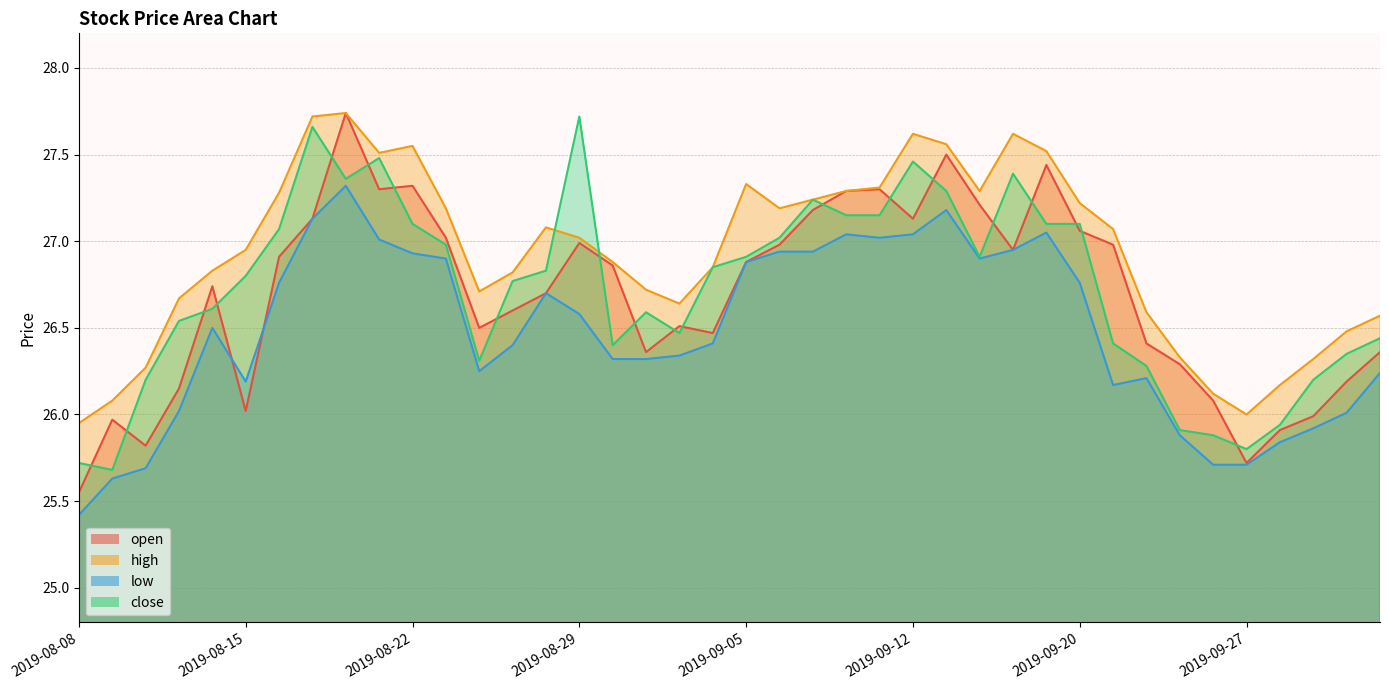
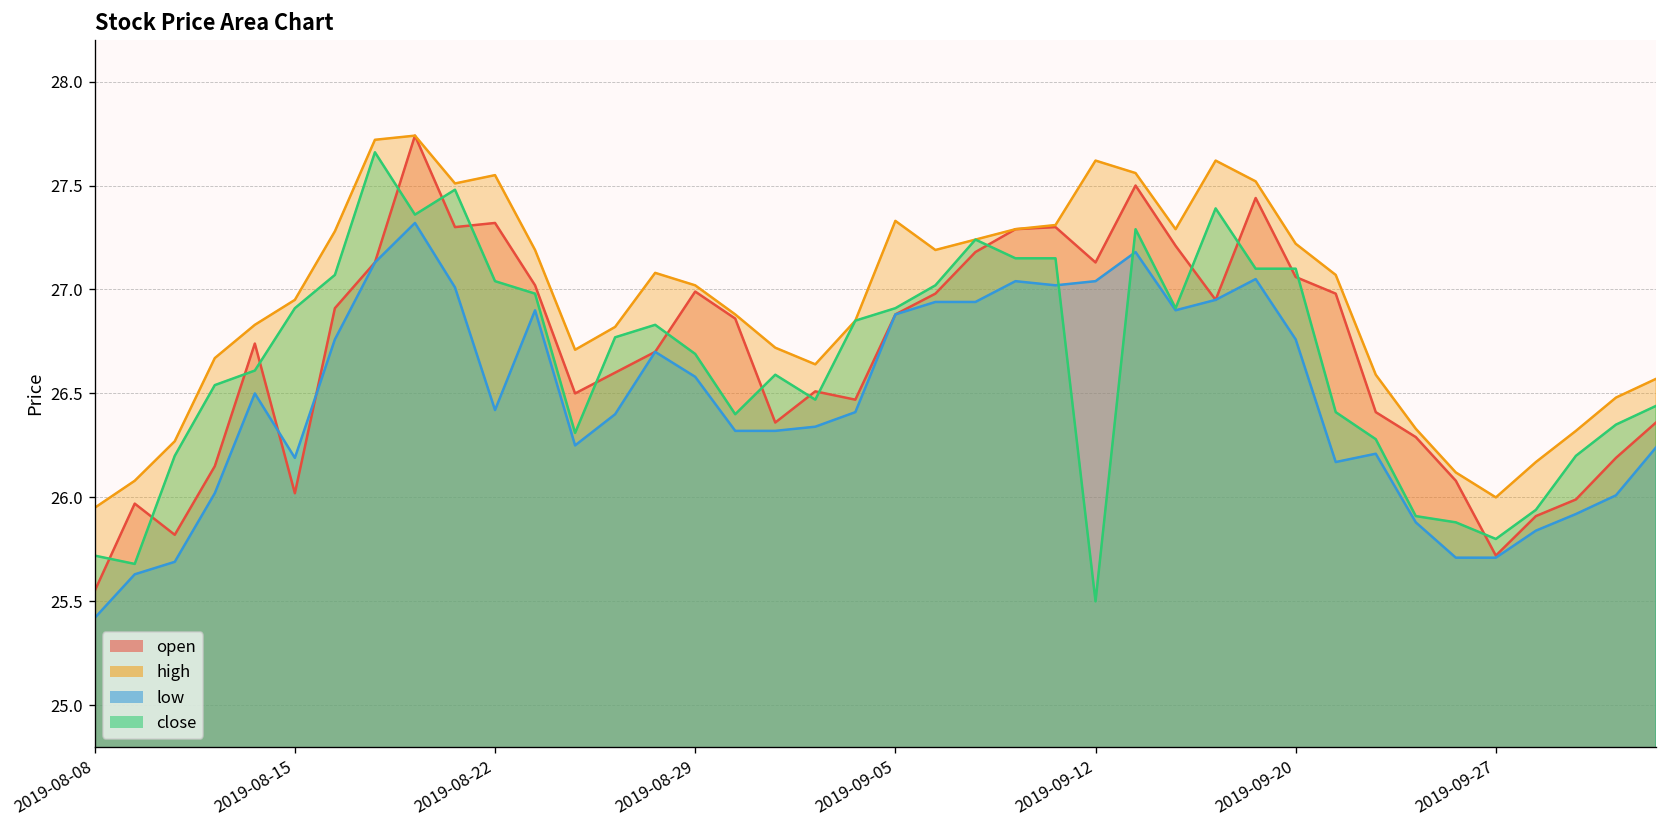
close, 2019-08-15: 26.80 -> 26.91
low, 2019-08-22: 26.93 -> 26.42
close, 2019-08-22: 27.10 -> 27.04
close, 2019-08-29: 27.72 -> 26.69
close, 2019-09-12: 27.46 -> 25.50
